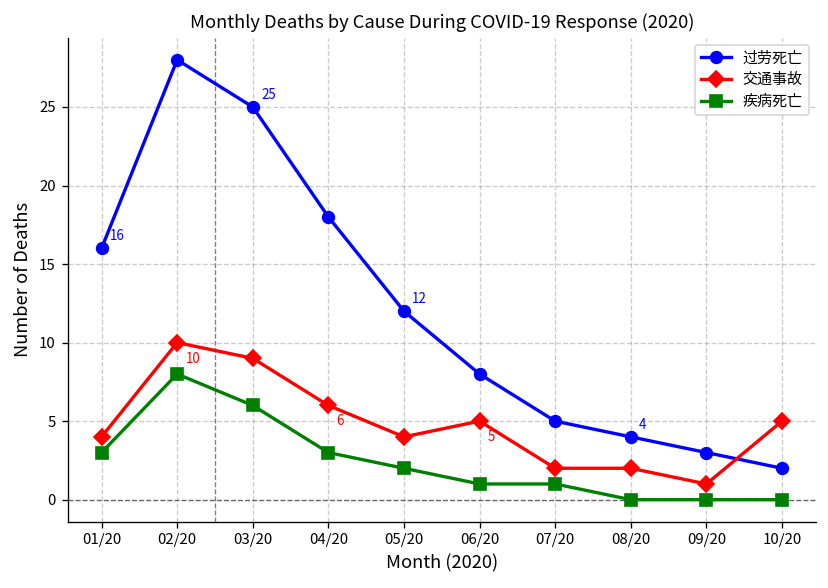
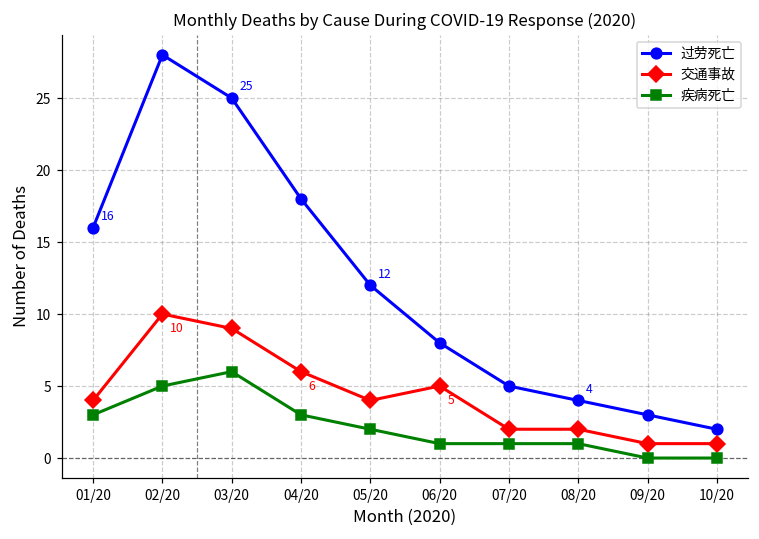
疾病死亡, 02/20: 8 -> 5
疾病死亡, 08/20: 0 -> 1
交通事故, 10/20: 5 -> 1
